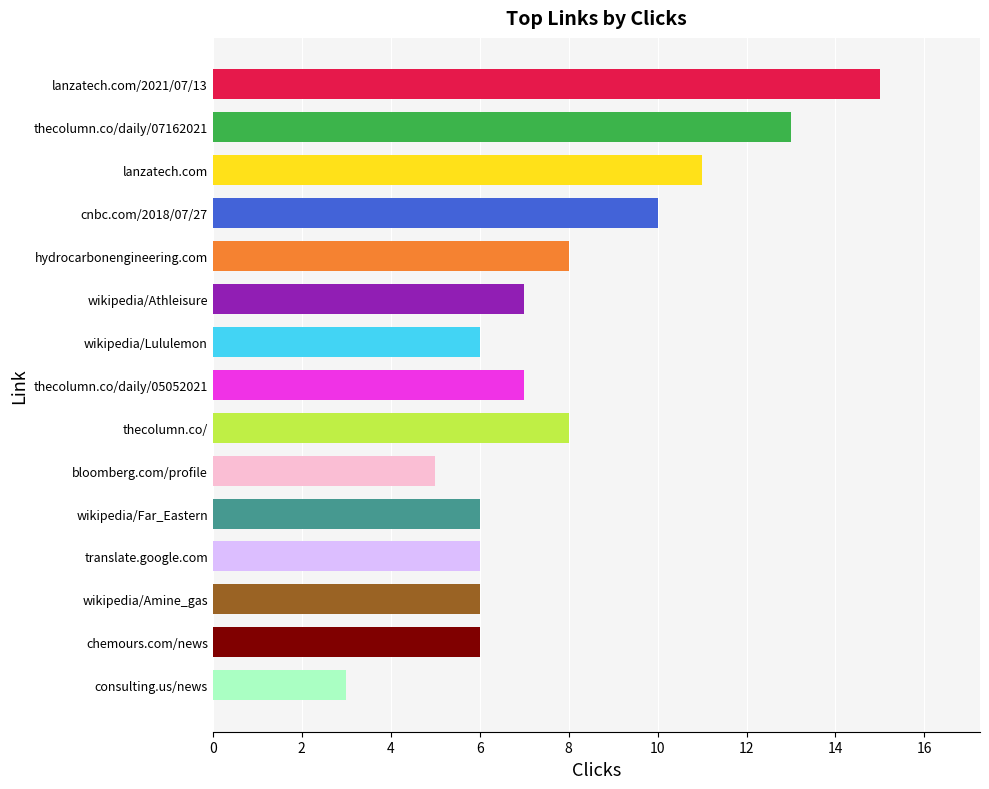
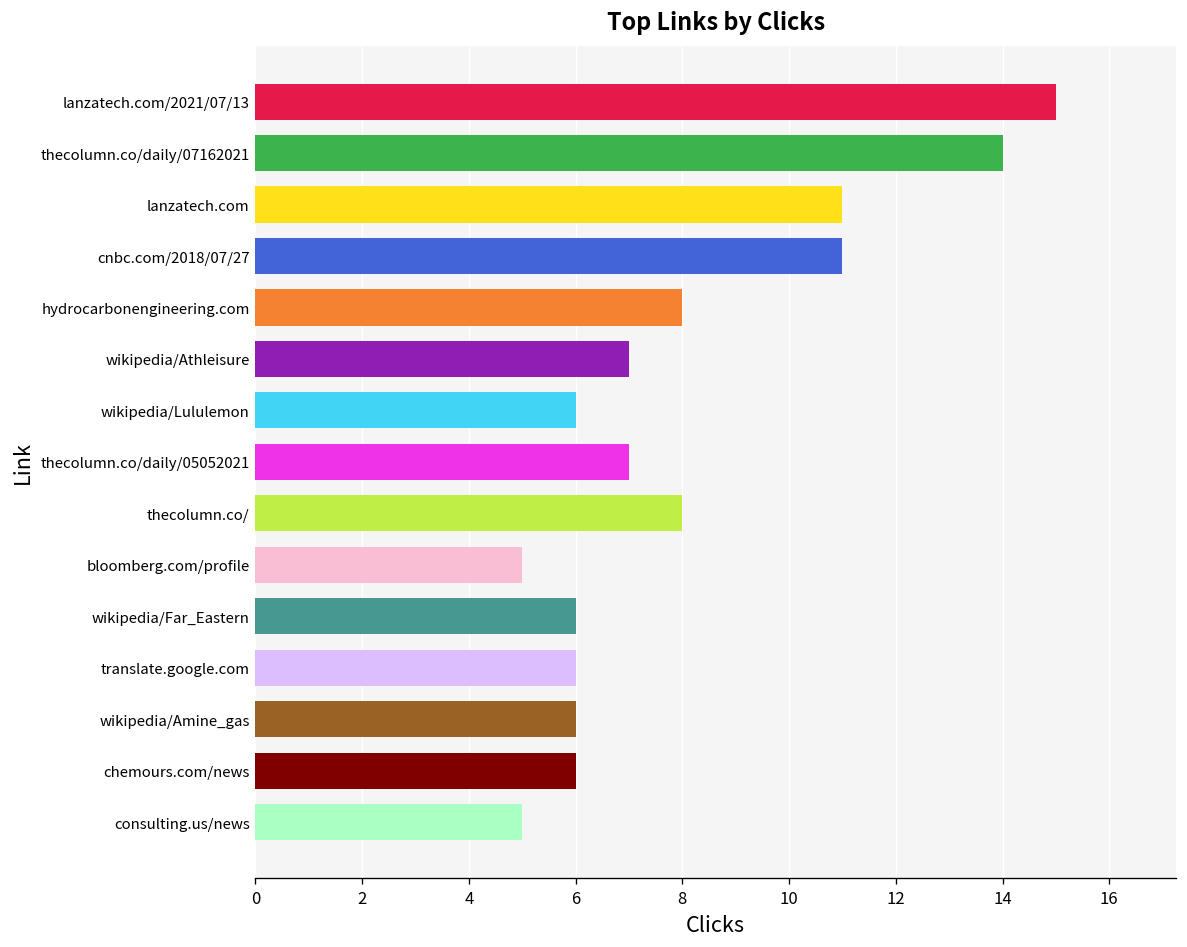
thecolumn.co/daily/07162021: 13 -> 14
cnbc.com/2018/07/27: 10 -> 11
consulting.us/news: 3 -> 5
